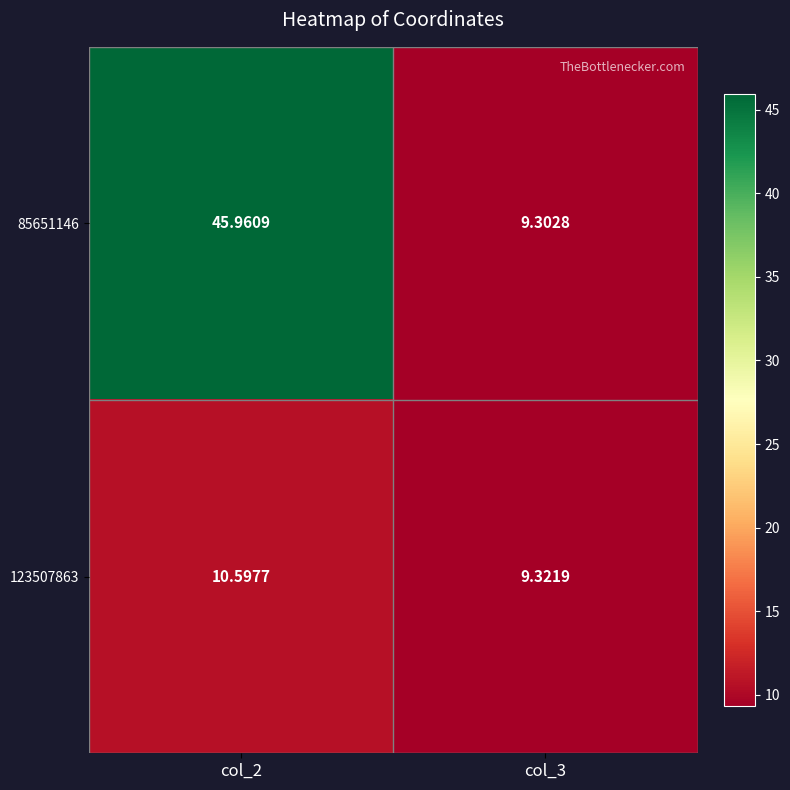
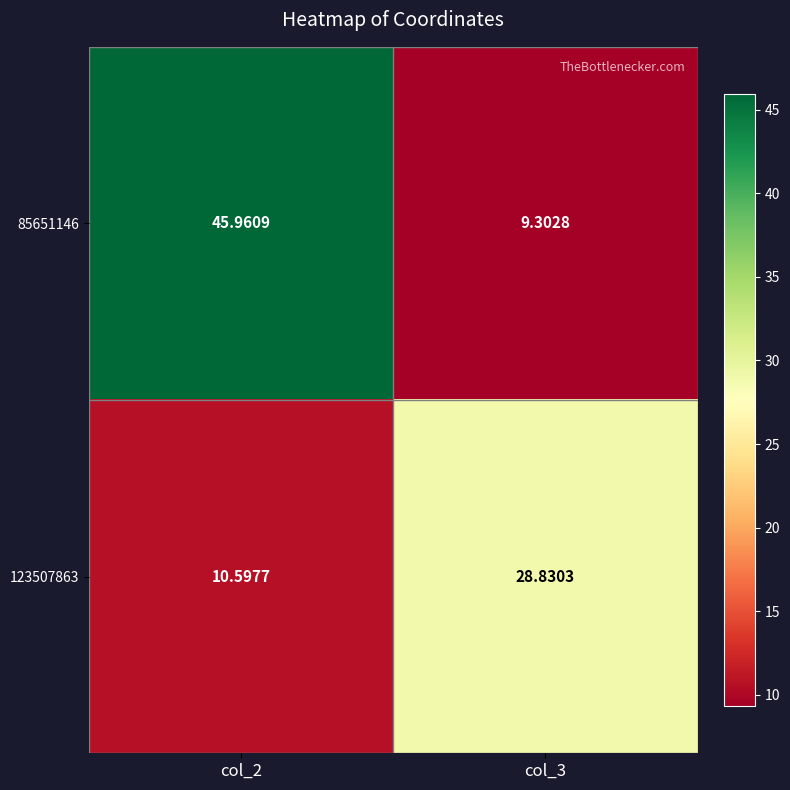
123507863, col_3: 9.3219 -> 28.8303
